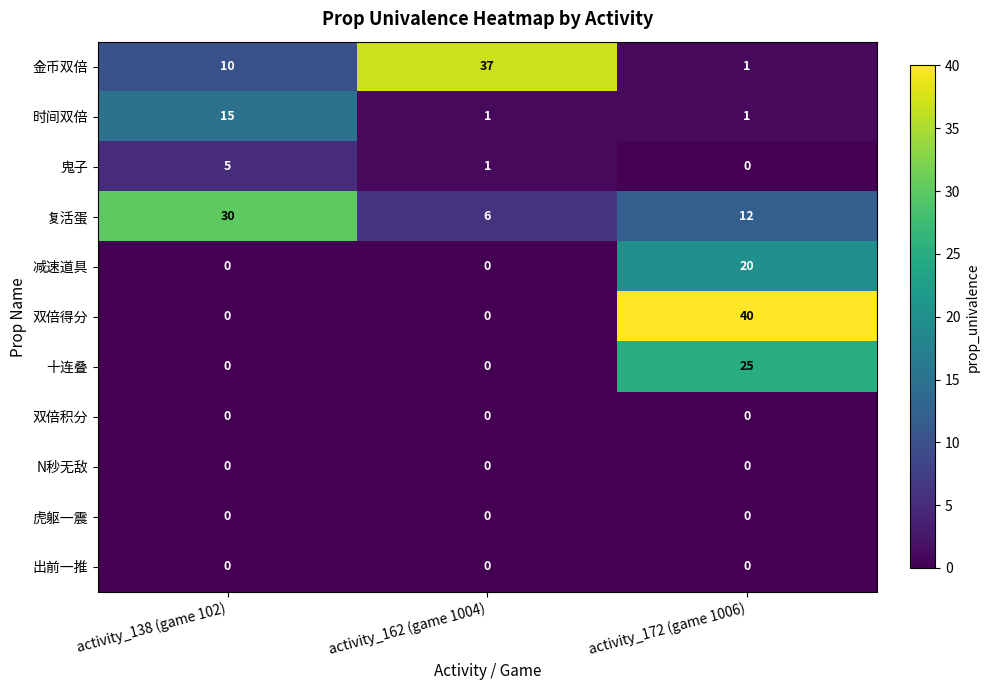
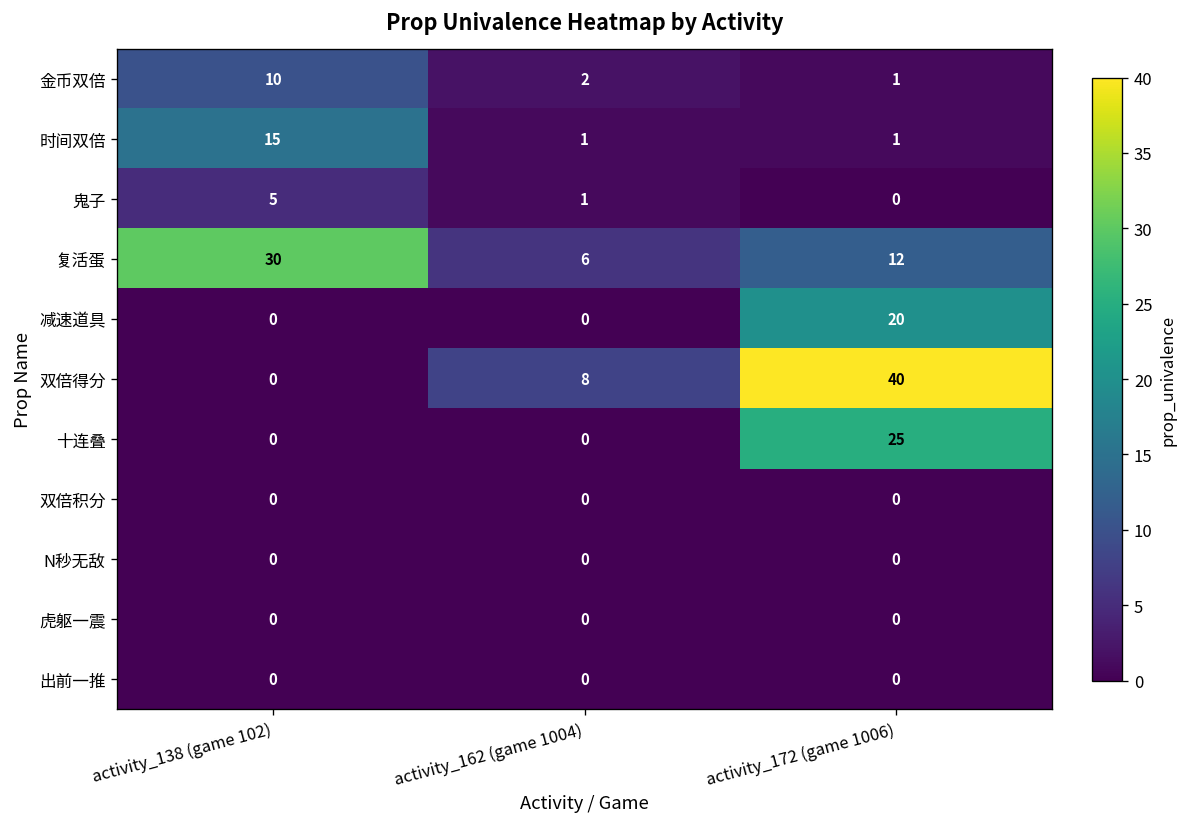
金币双倍, activity_162 (game 1004): 37 -> 2
双倍得分, activity_162 (game 1004): 0 -> 8
